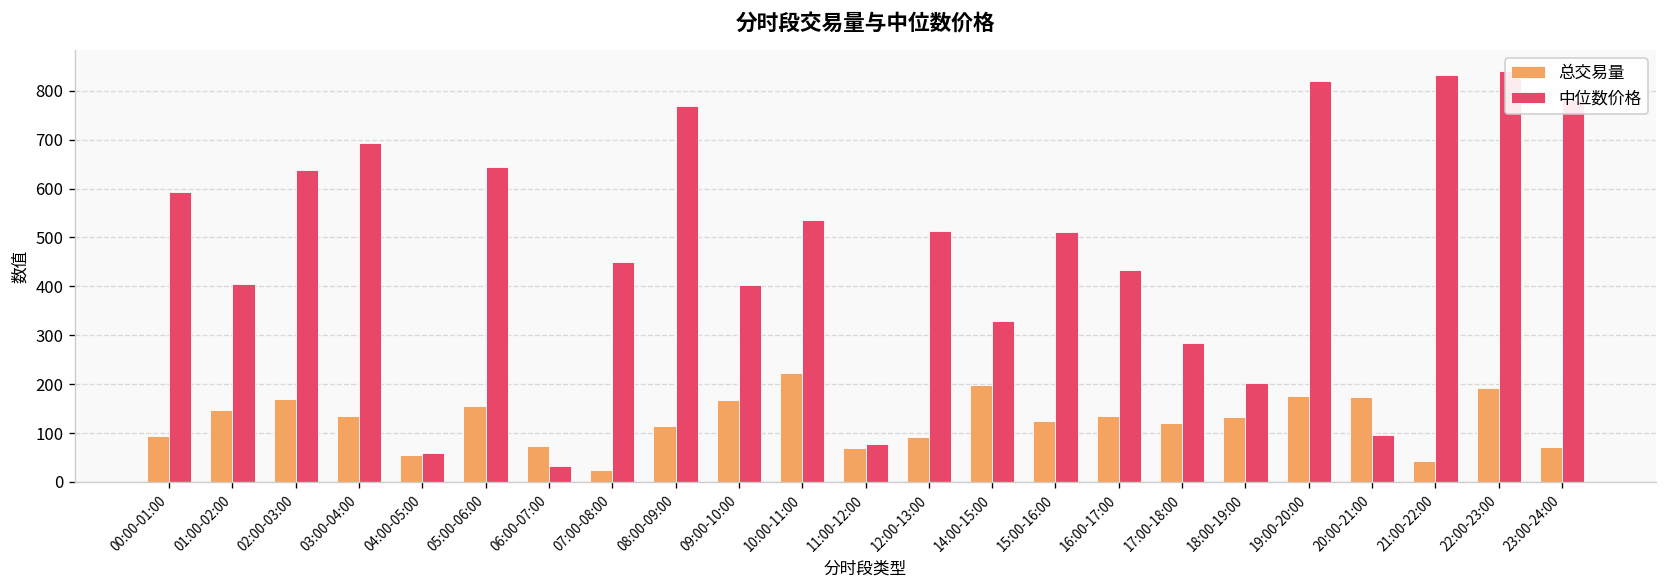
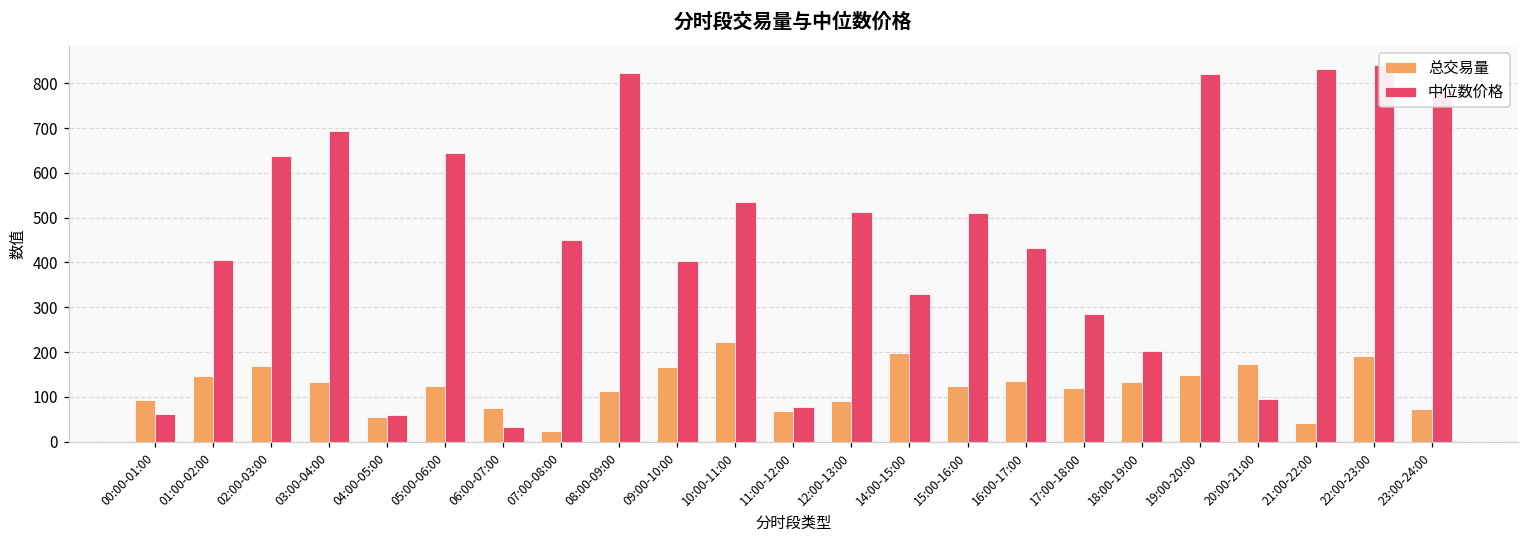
中位数价格, 00:00-01:00: 590 -> 60
总交易量, 05:00-06:00: 150 -> 120
中位数价格, 08:00-09:00: 770 -> 820
总交易量, 19:00-20:00: 180 -> 150
